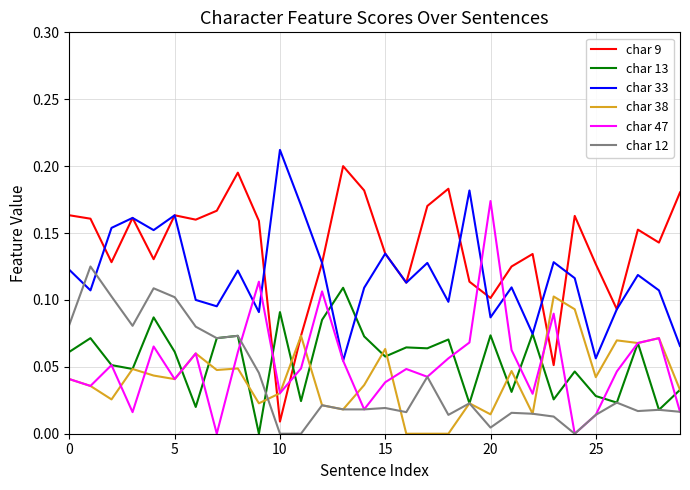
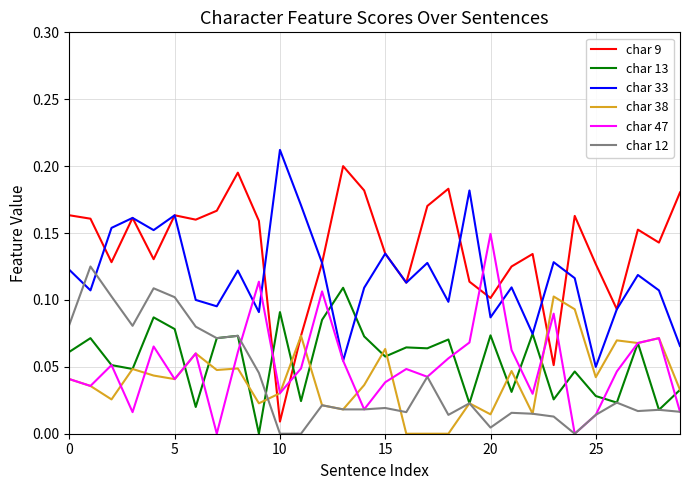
char 13, 5: 0.061 -> 0.078
char 47, 20: 0.174 -> 0.149
char 33, 25: 0.056 -> 0.050
